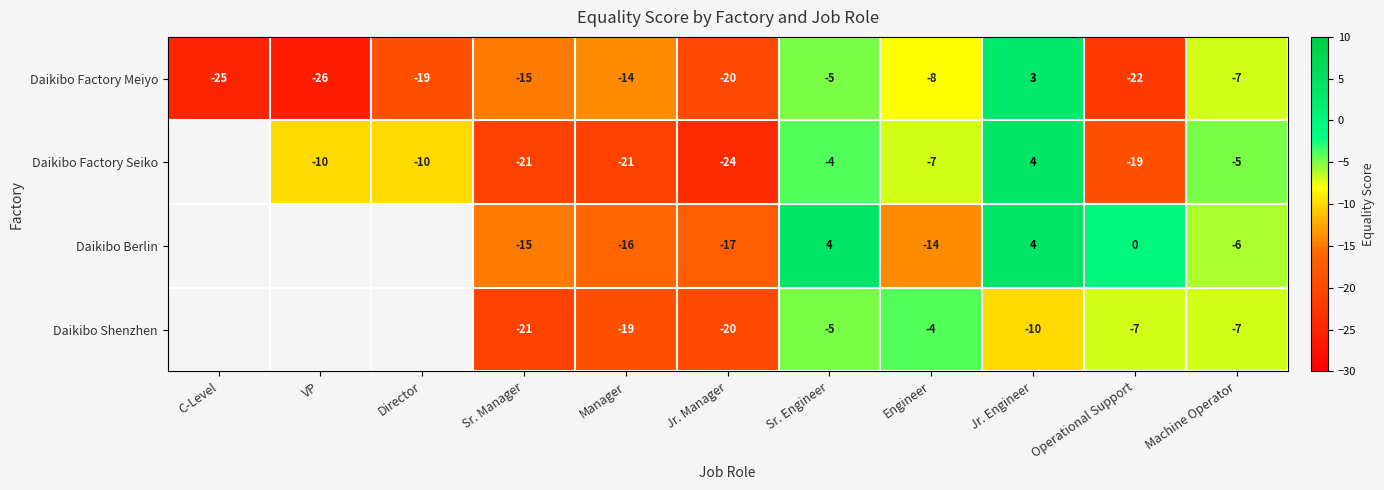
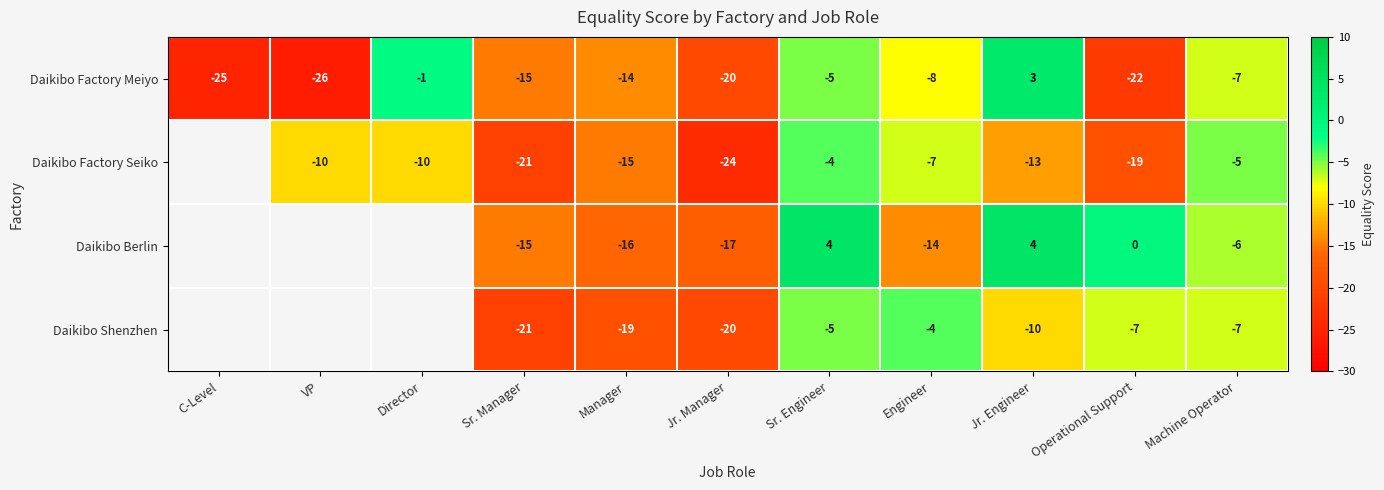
Daikibo Factory Meiyo, Director: -19 -> -1
Daikibo Factory Seiko, Manager: -21 -> -15
Daikibo Factory Seiko, Jr. Engineer: 4 -> -13
